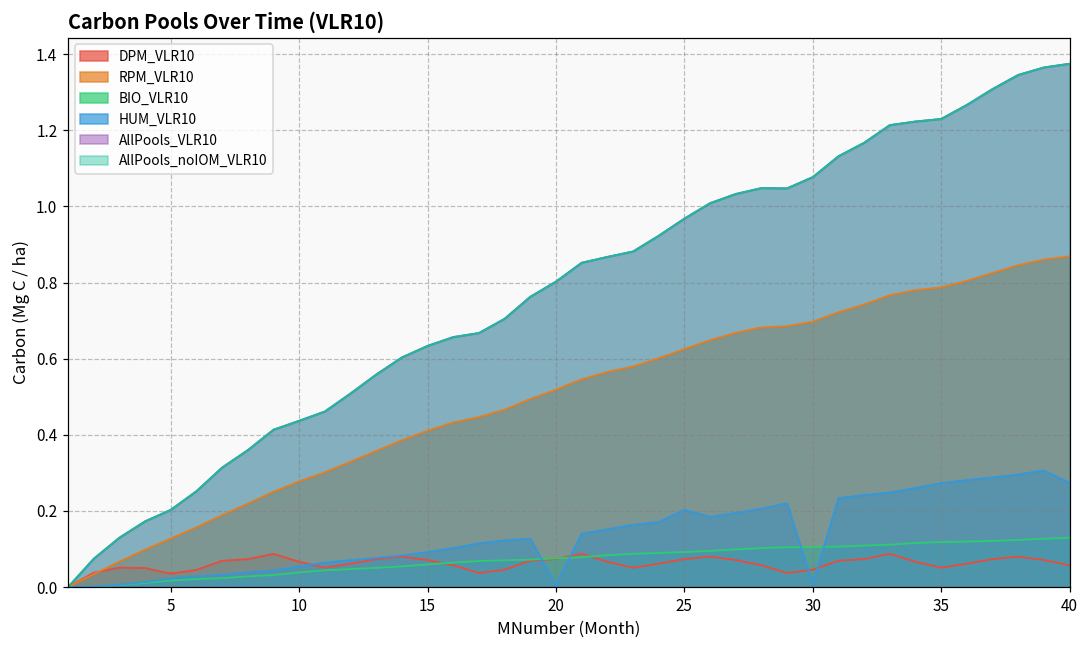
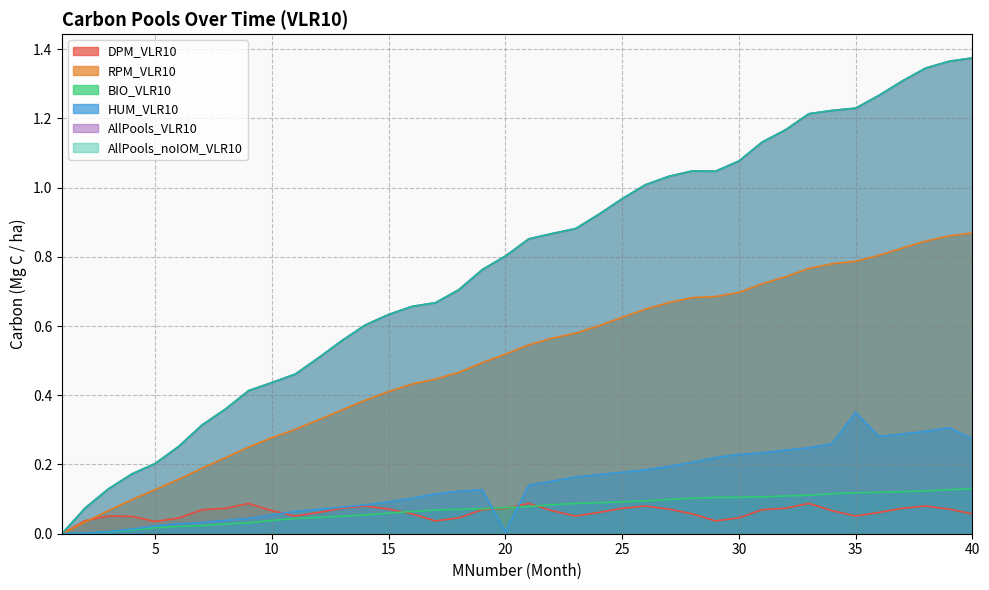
HUM_VLR10, 25: 0.20 -> 0.18
HUM_VLR10, 30: 0.01 -> 0.23
HUM_VLR10, 35: 0.27 -> 0.35
